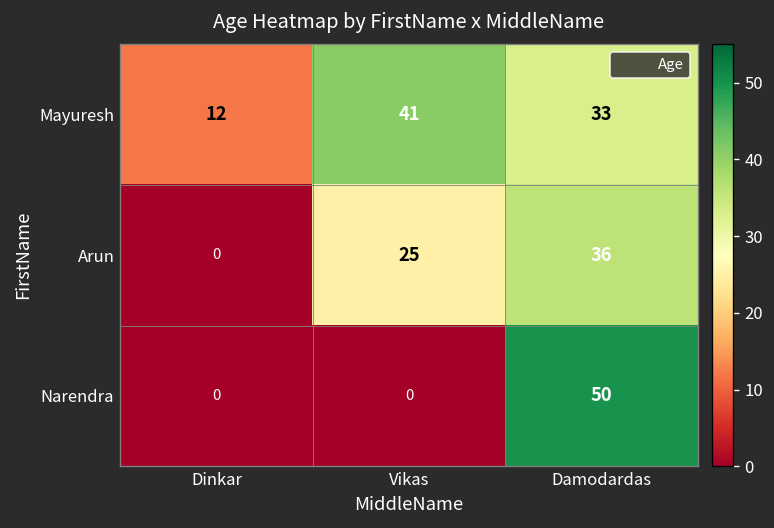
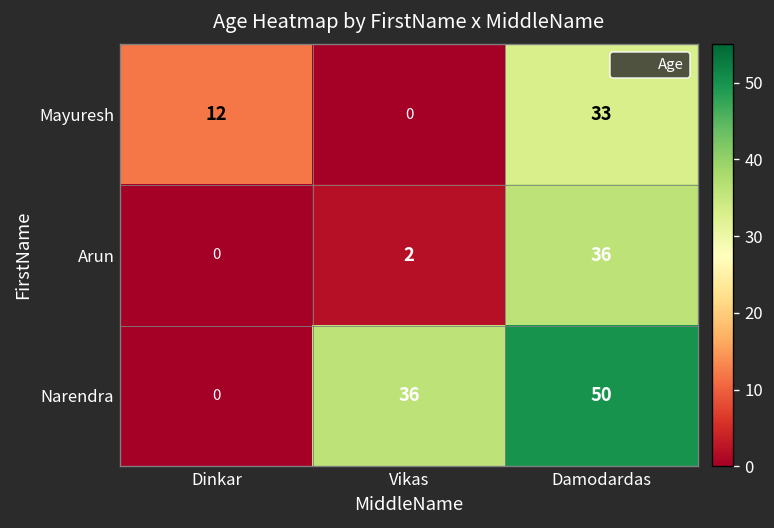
Mayuresh, Vikas: 41 -> 0
Arun, Vikas: 25 -> 2
Narendra, Vikas: 0 -> 36
